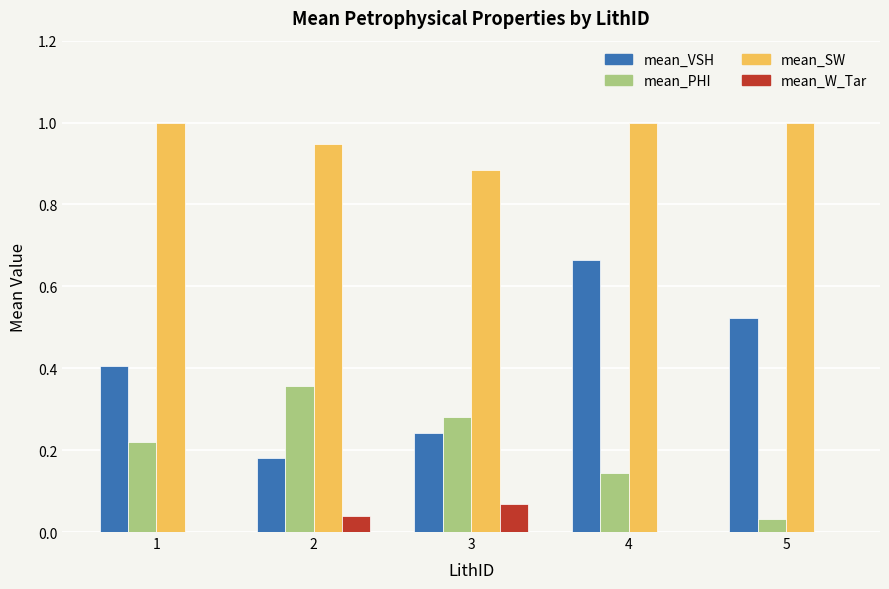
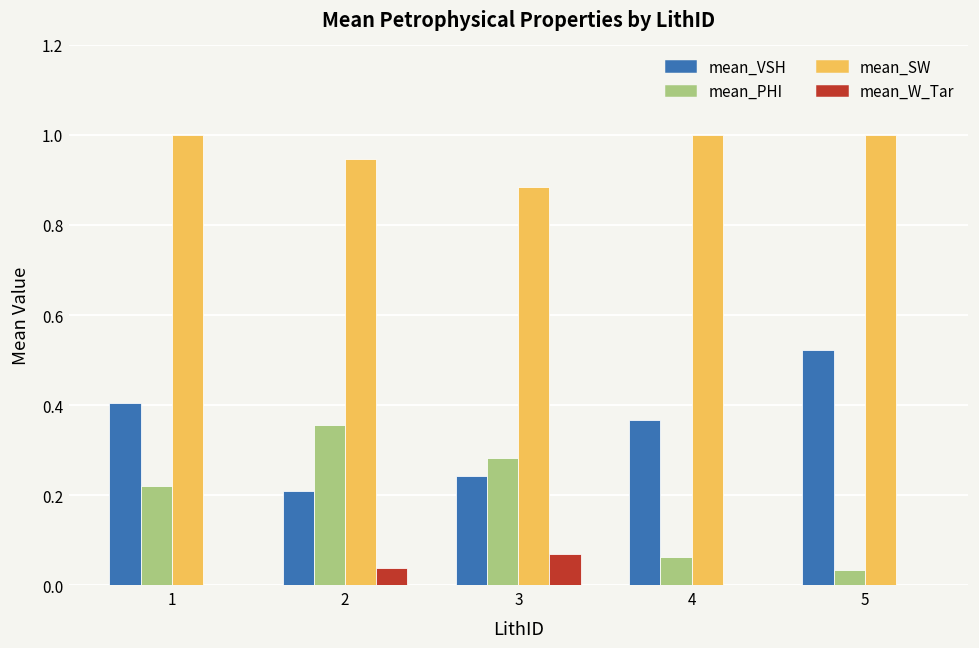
mean_VSH, 2: 0.18 -> 0.21
mean_VSH, 4: 0.67 -> 0.37
mean_PHI, 4: 0.14 -> 0.06
